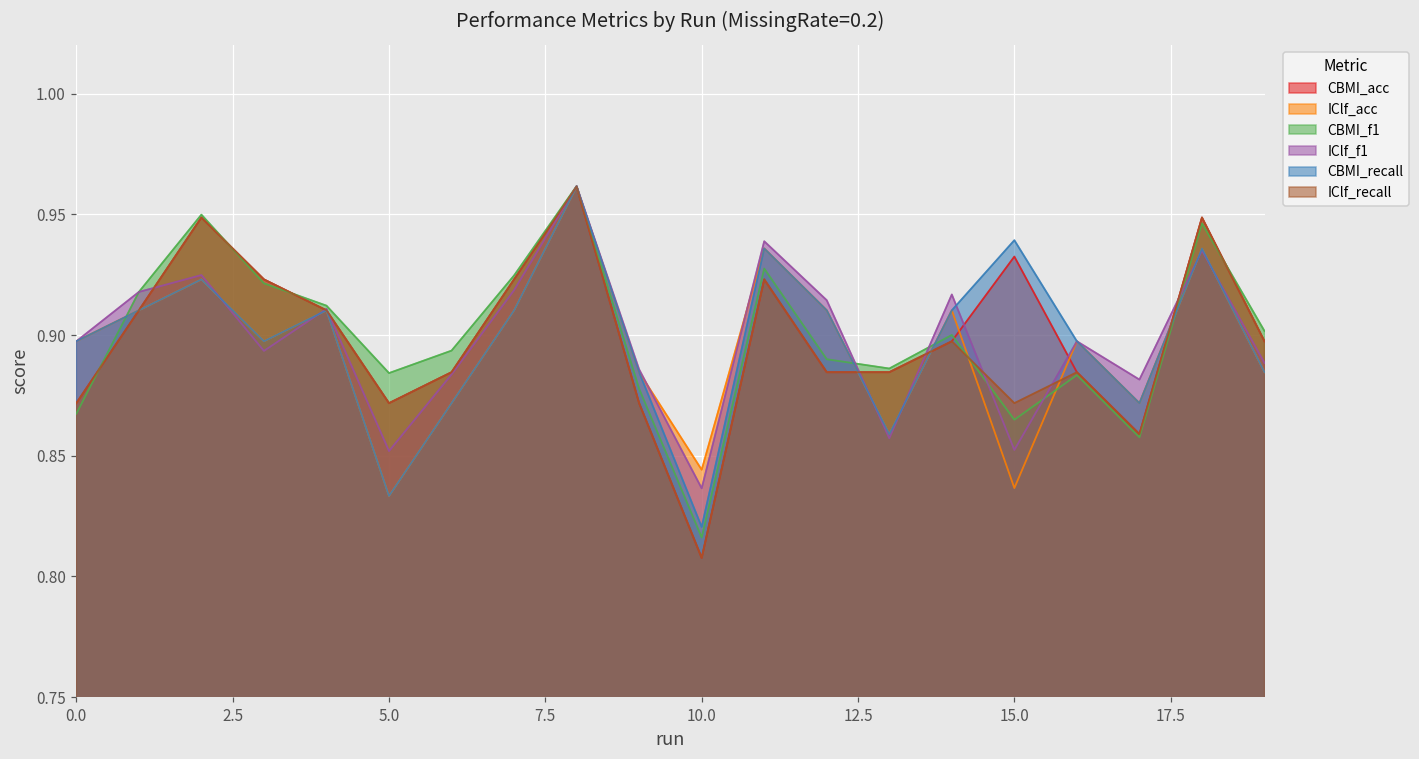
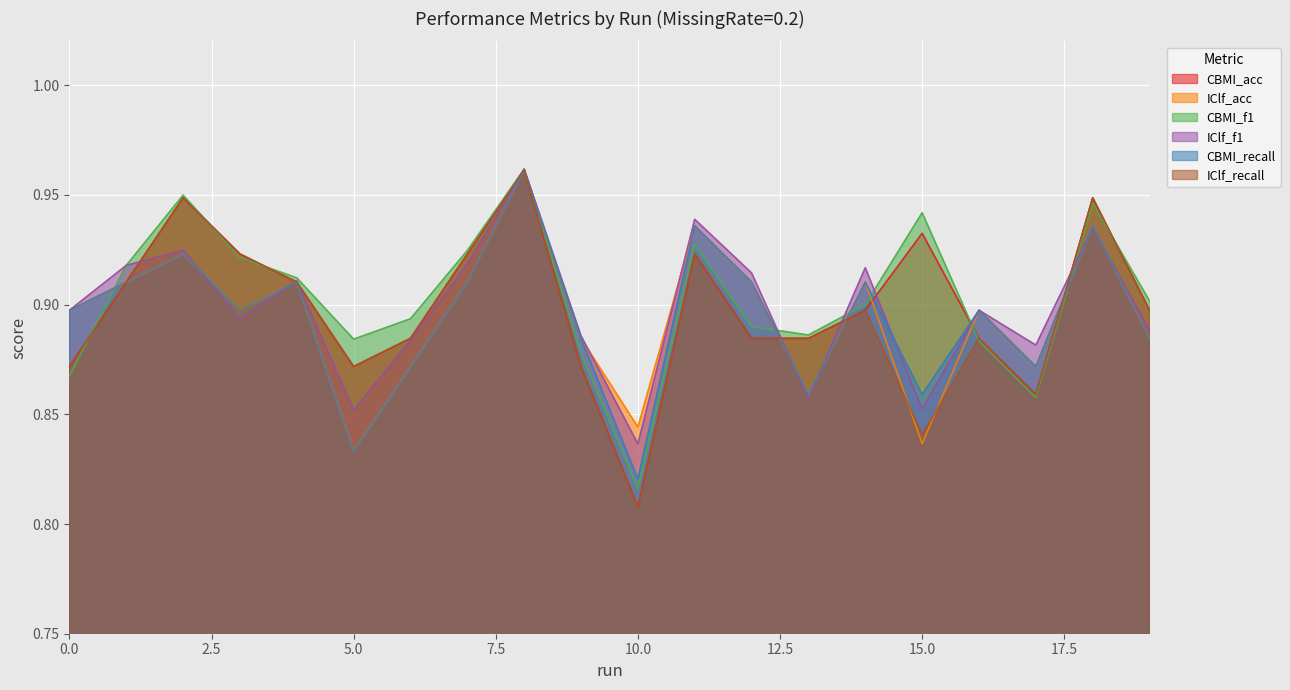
CBMI_f1, 15.0: 0.865 -> 0.942
CBMI_recall, 15.0: 0.939 -> 0.859
IClf_recall, 15.0: 0.872 -> 0.841
